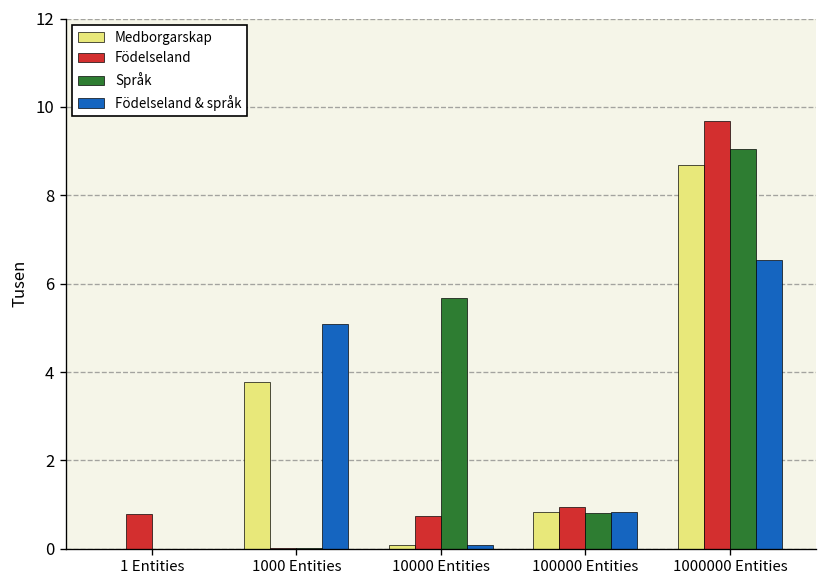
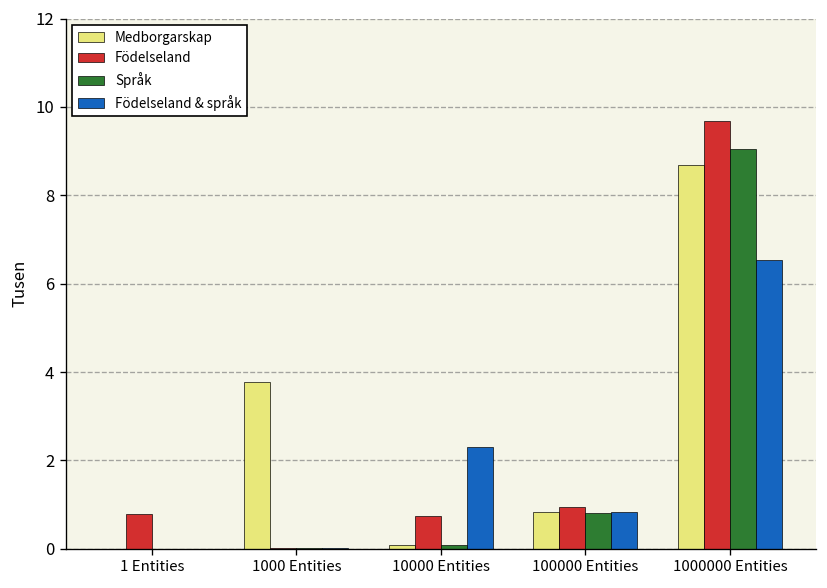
Födelseland & språk, 1000 Entities: 5.1 -> 0.0
Språk, 10000 Entities: 5.7 -> 0.1
Födelseland & språk, 10000 Entities: 0.1 -> 2.3
